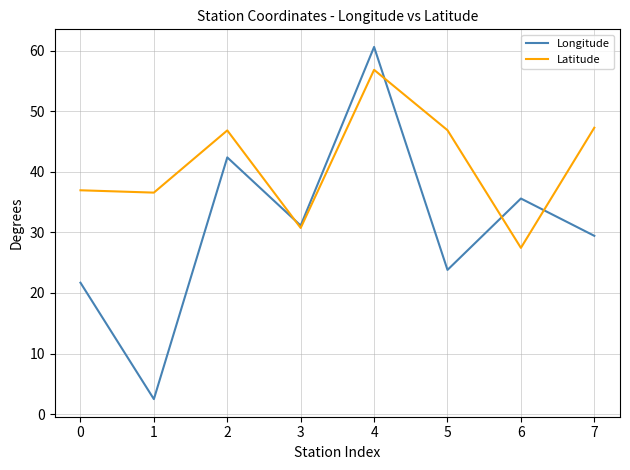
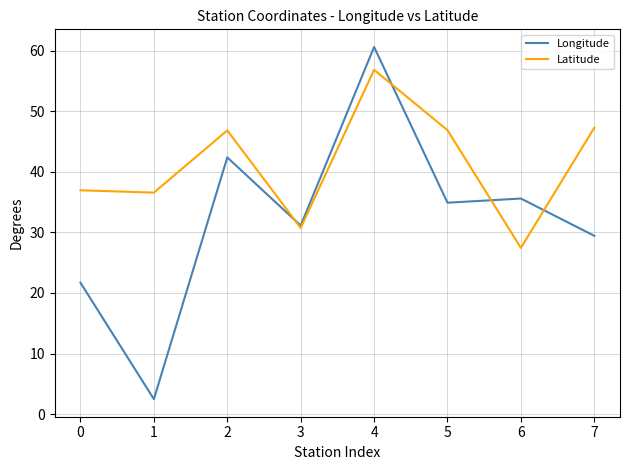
Longitude, 5: 24 -> 35
